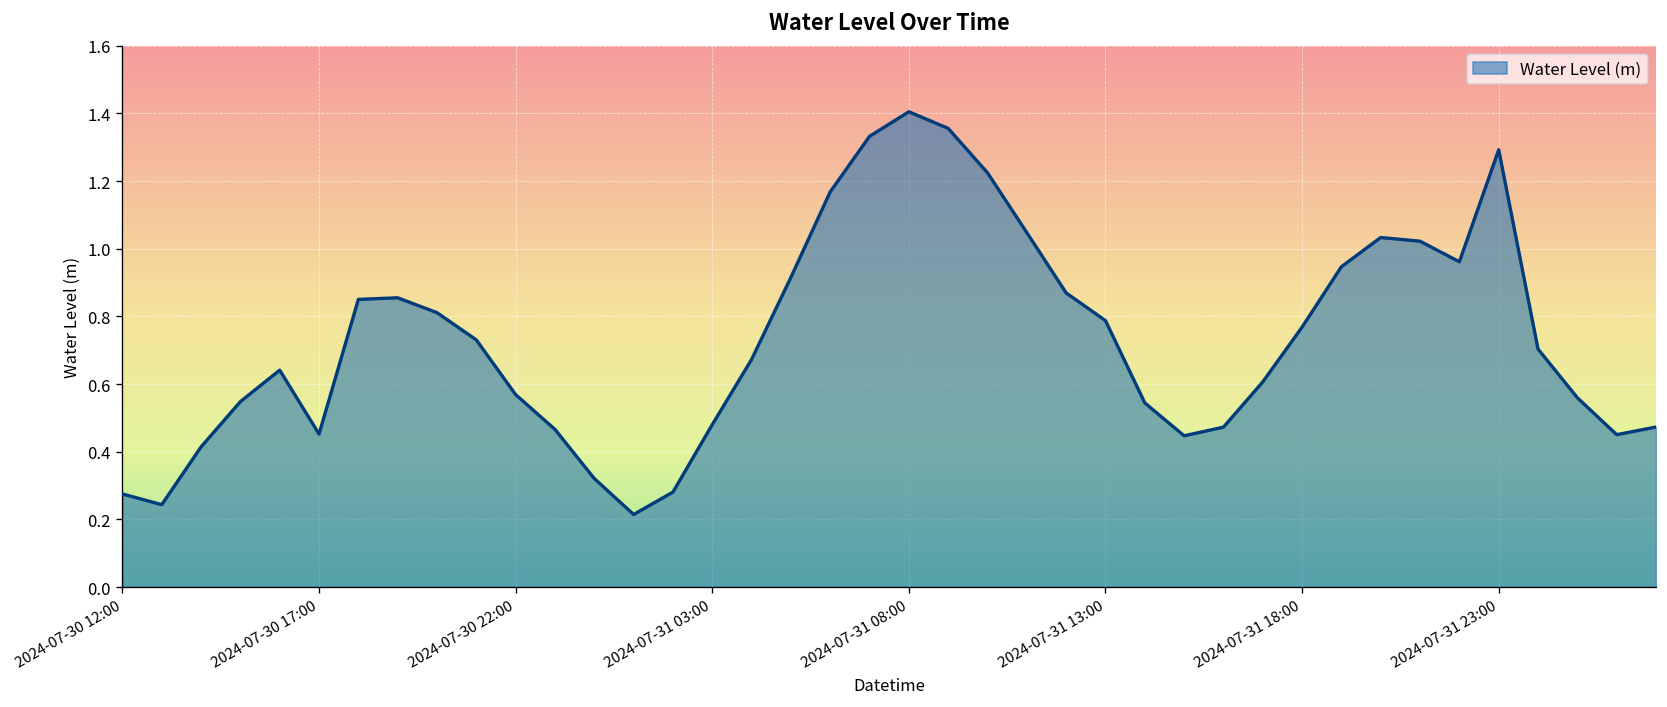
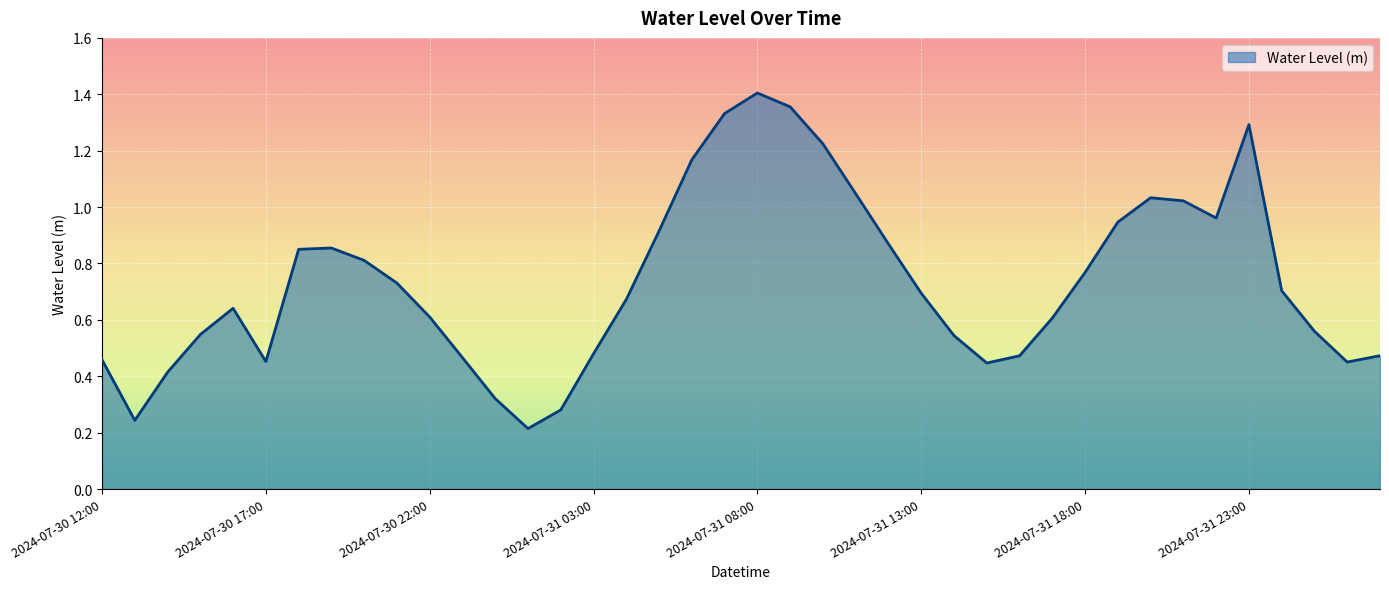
2024-07-30 12:00: 0.28 -> 0.46
2024-07-30 22:00: 0.57 -> 0.61
2024-07-31 13:00: 0.79 -> 0.69
